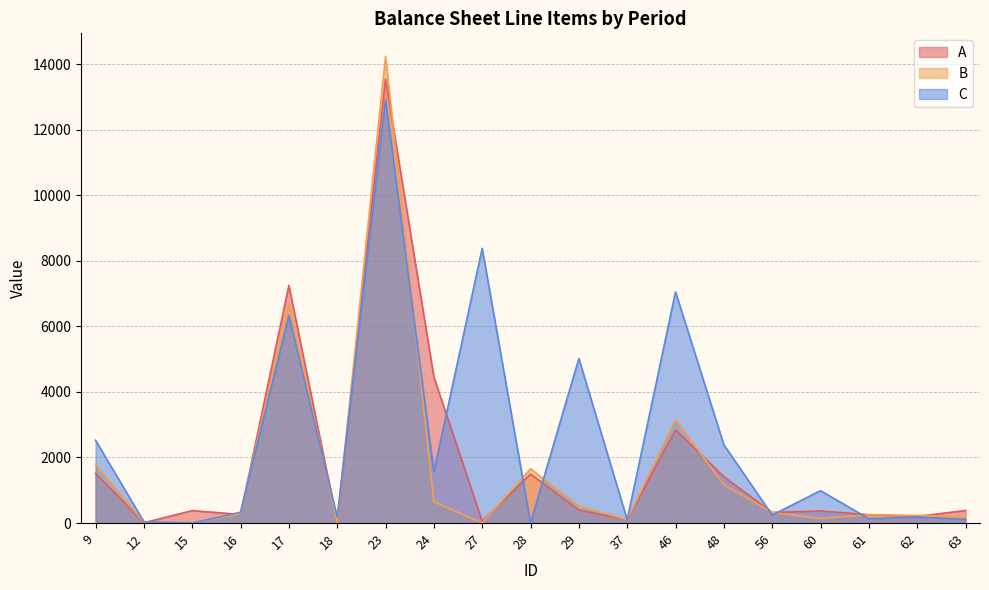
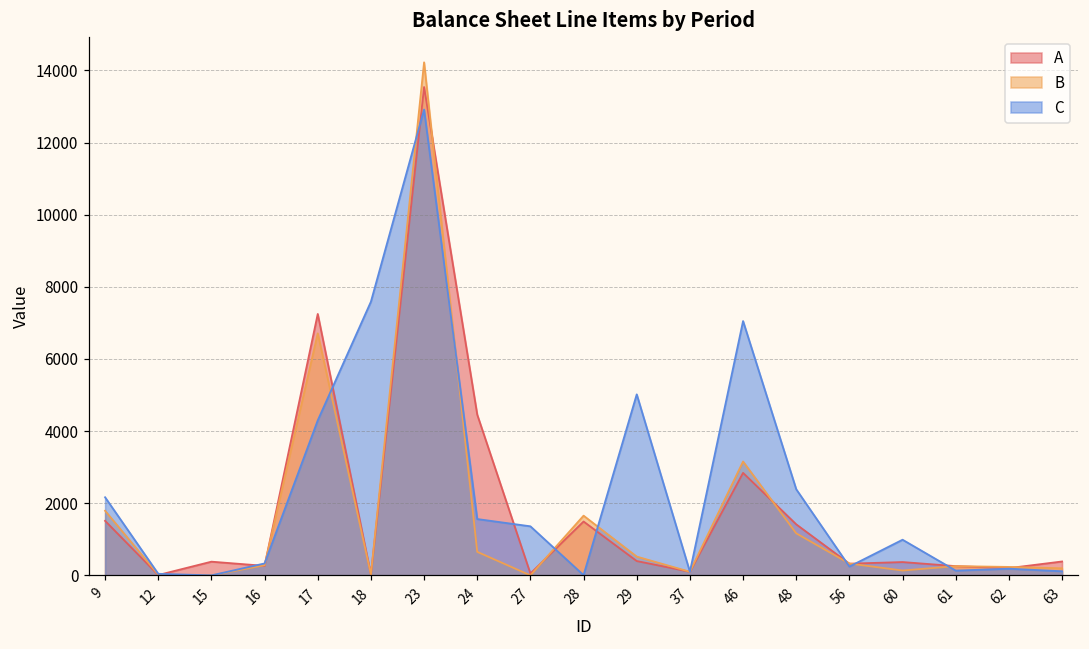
C, 9: 2500 -> 2200
C, 17: 6300 -> 4300
C, 18: 200 -> 7600
C, 27: 8400 -> 1400
